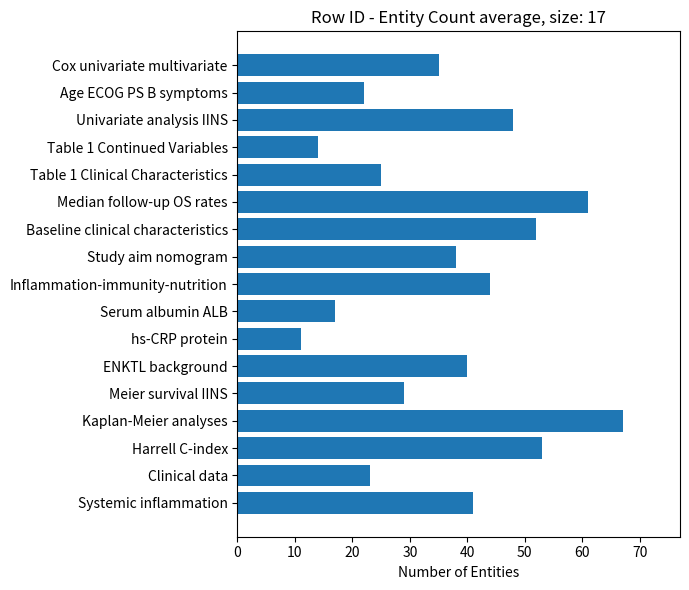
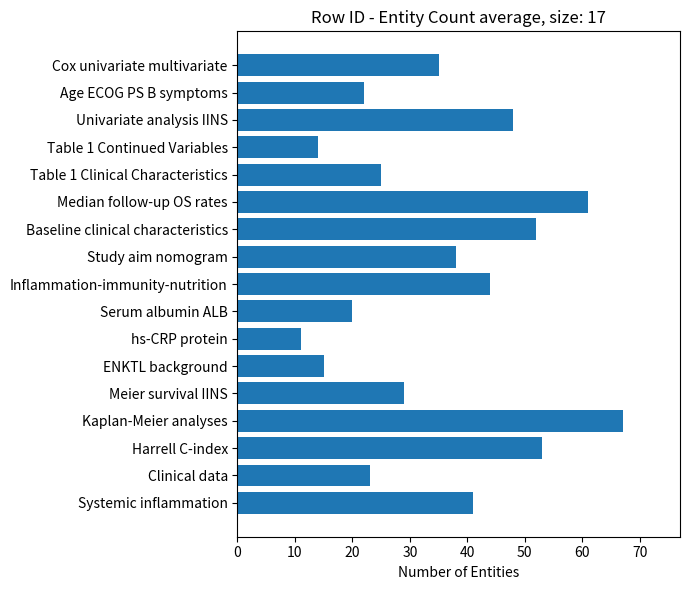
Serum albumin ALB: 17 -> 20
ENKTL background: 40 -> 15
